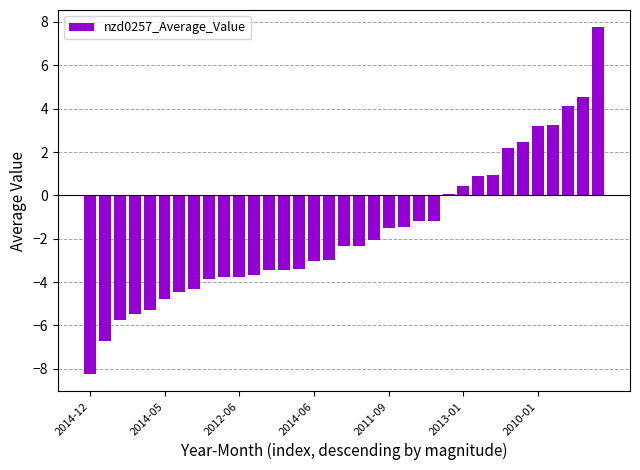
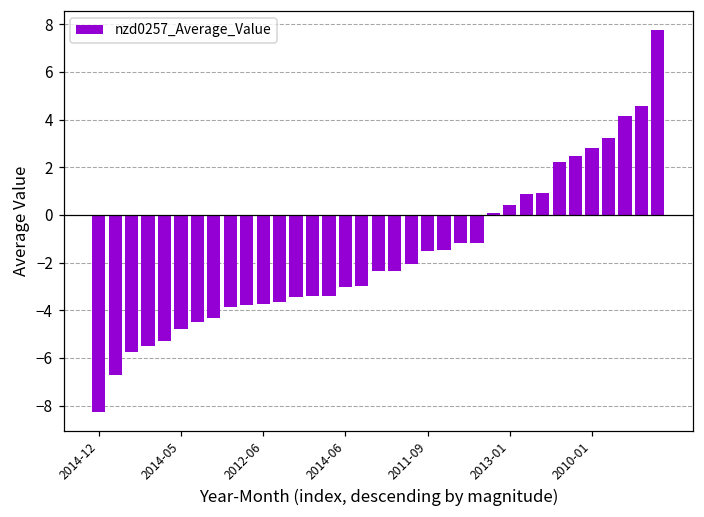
2010-01: 3.2 -> 2.8
